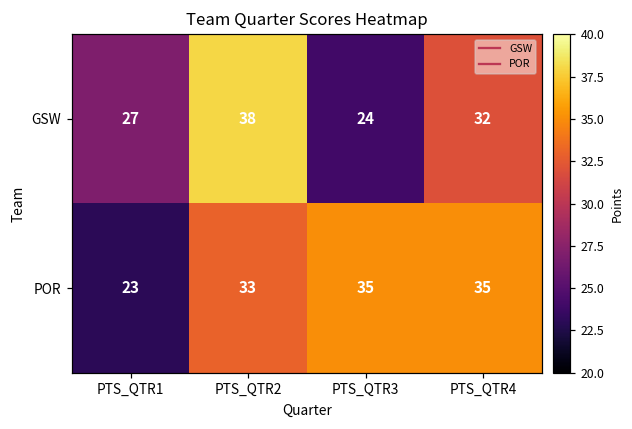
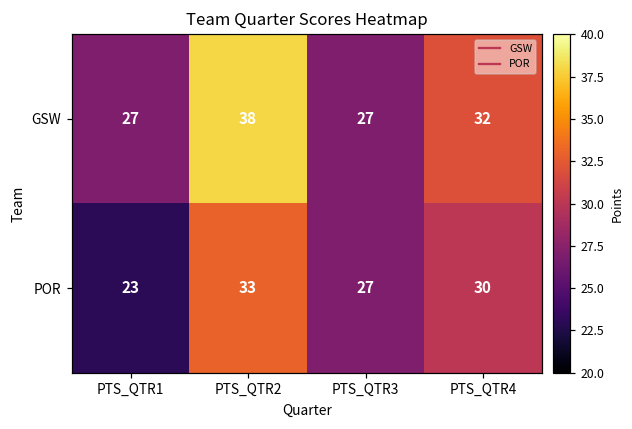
GSW, PTS_QTR3: 24 -> 27
POR, PTS_QTR3: 35 -> 27
POR, PTS_QTR4: 35 -> 30
